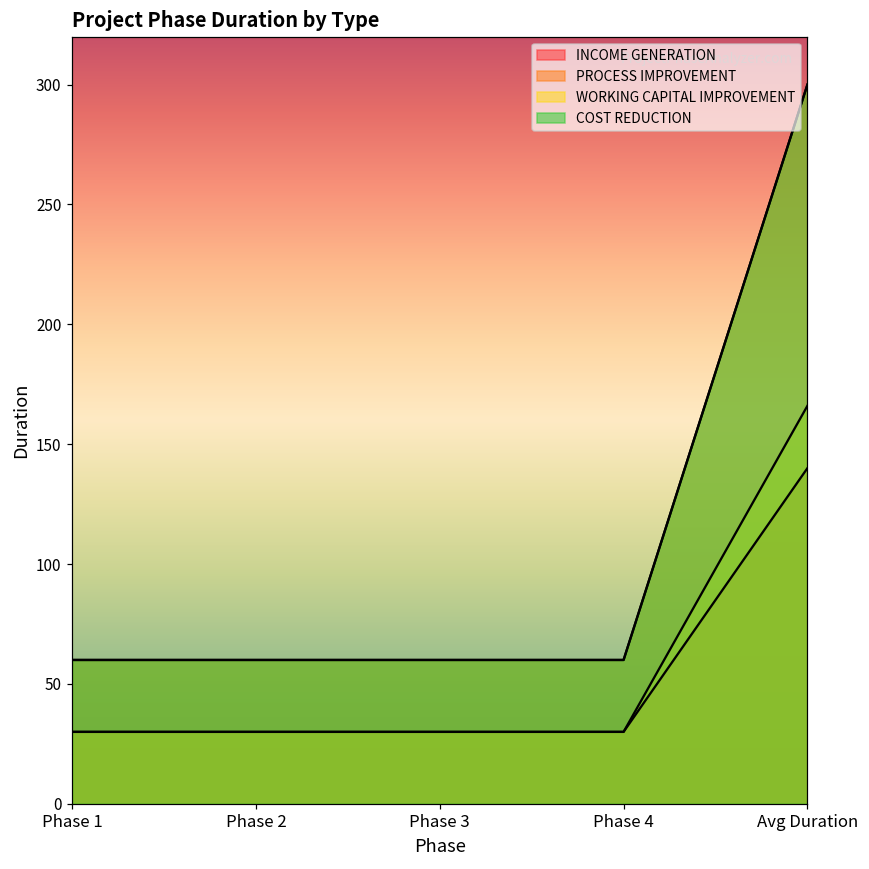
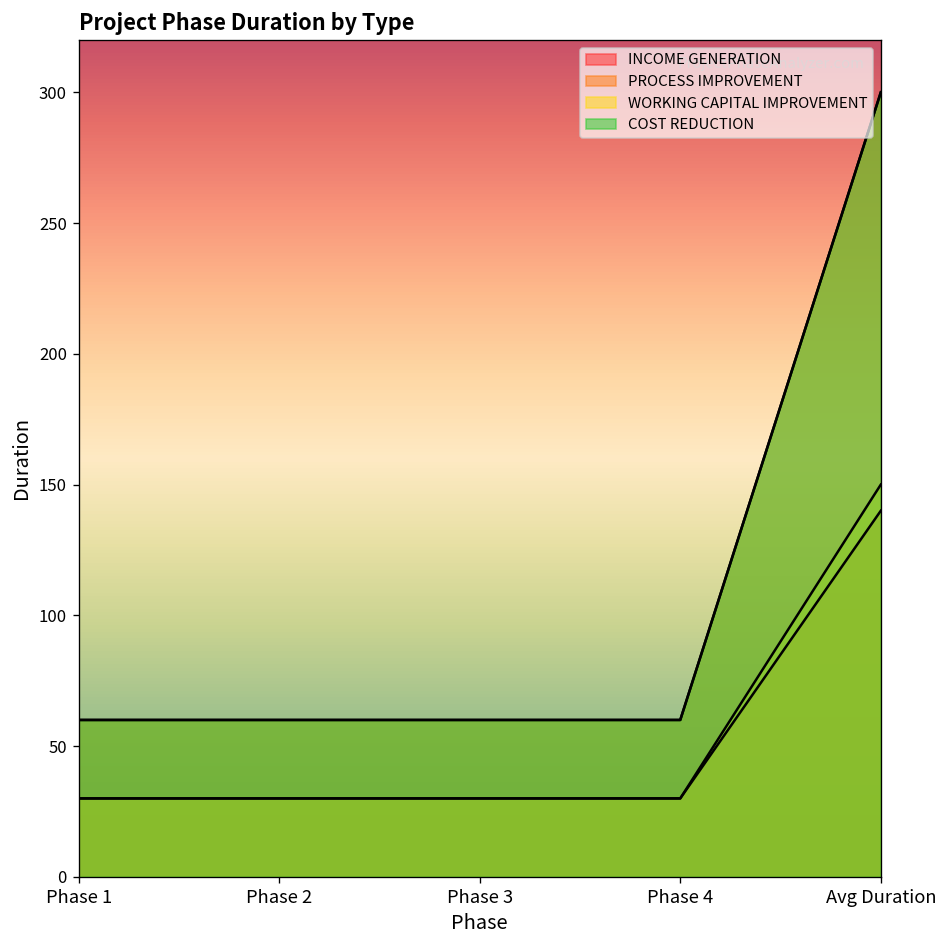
WORKING CAPITAL IMPROVEMENT, Avg Duration: 166 -> 150
